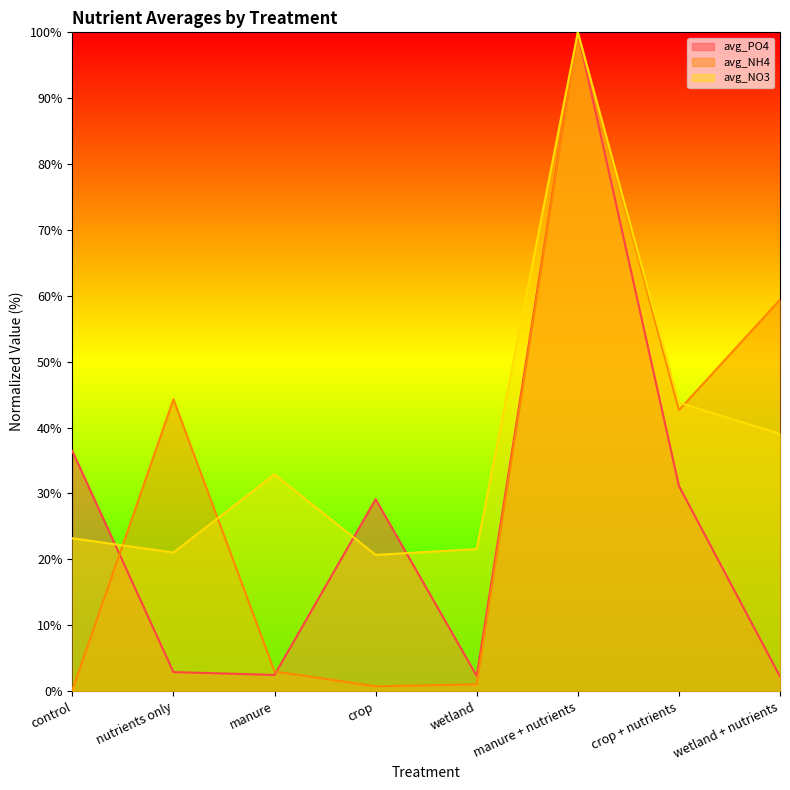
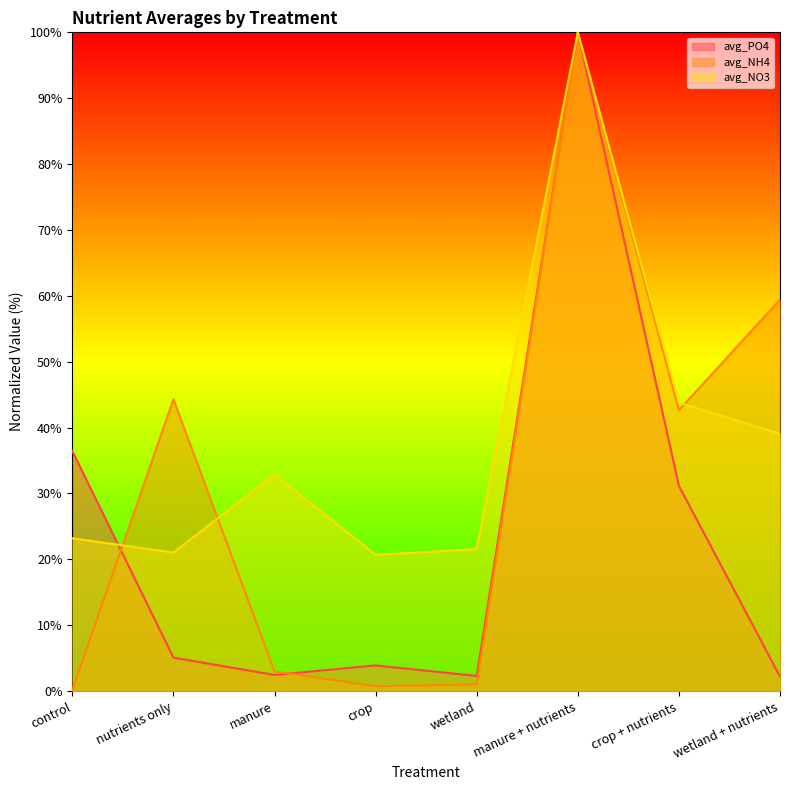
avg_PO4, nutrients only: 3% -> 5%
avg_PO4, crop: 29% -> 4%
